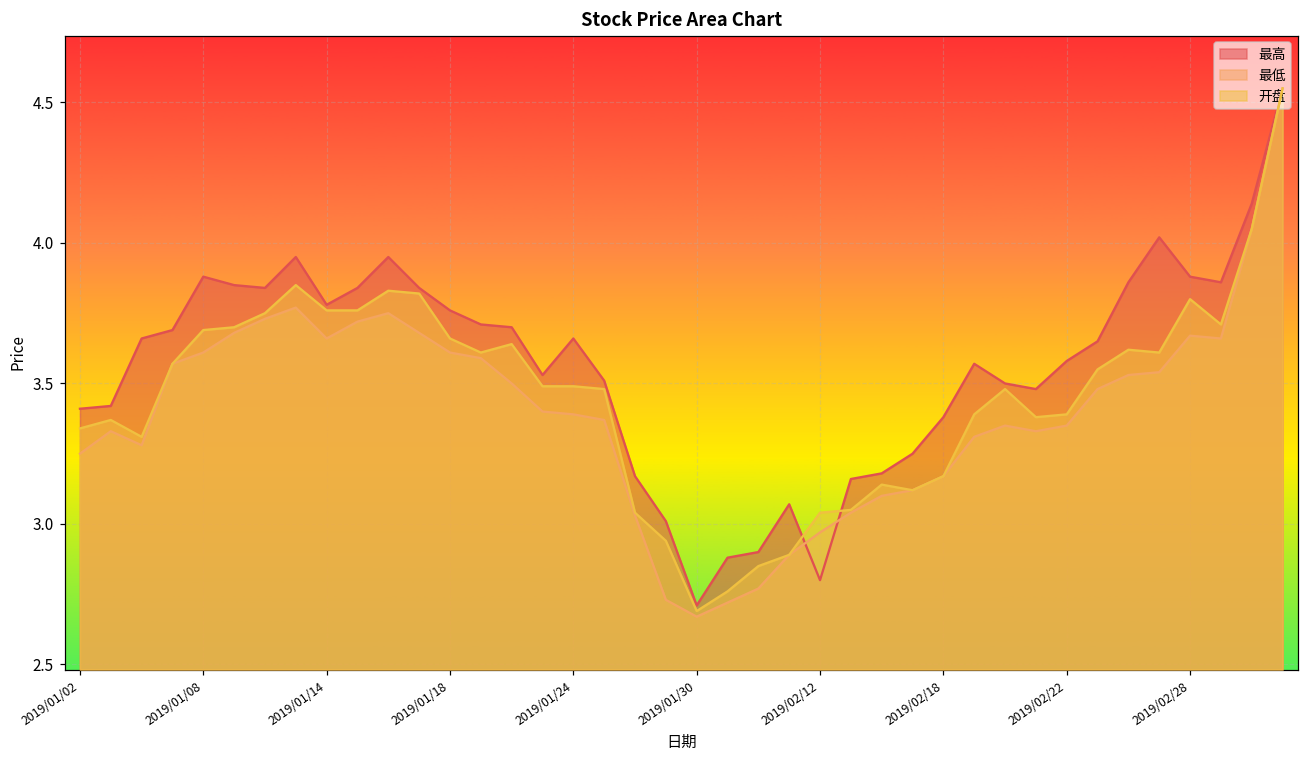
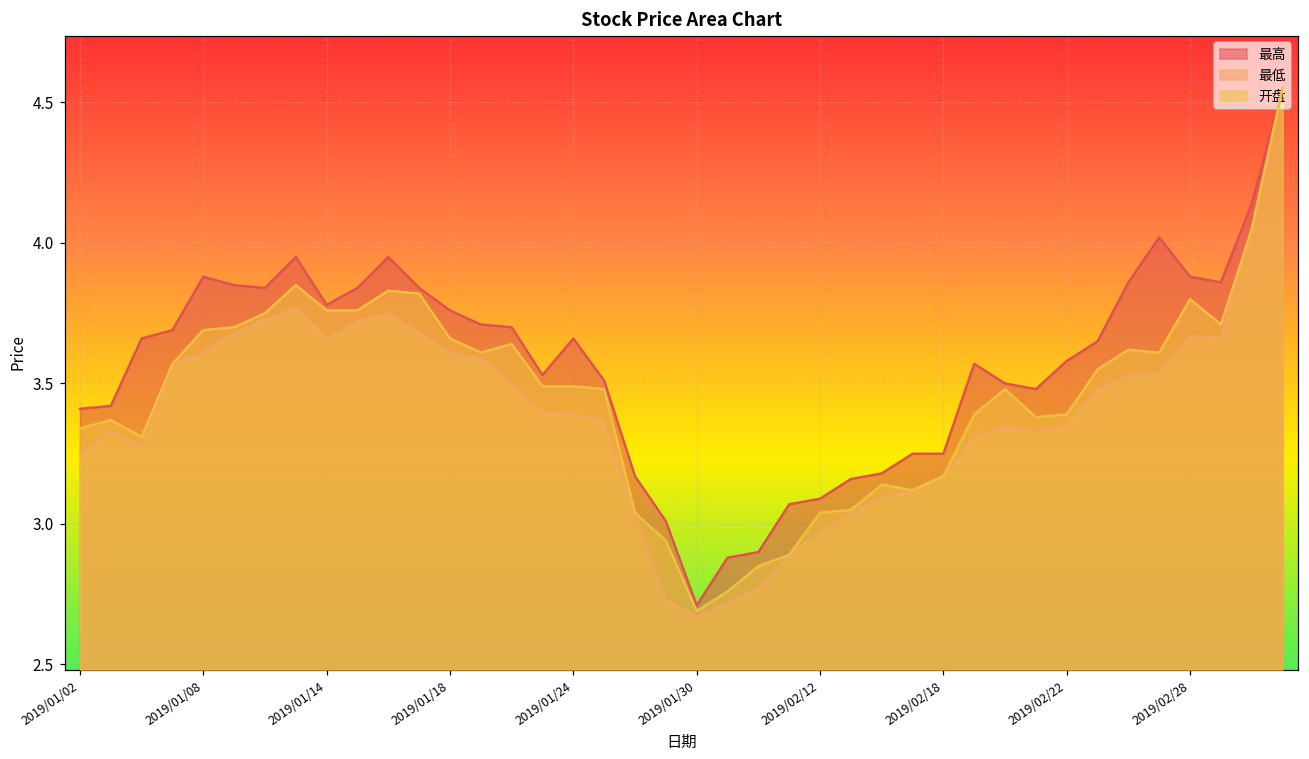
最高, 2019/02/12: 2.80 -> 3.09
最高, 2019/02/18: 3.38 -> 3.25
